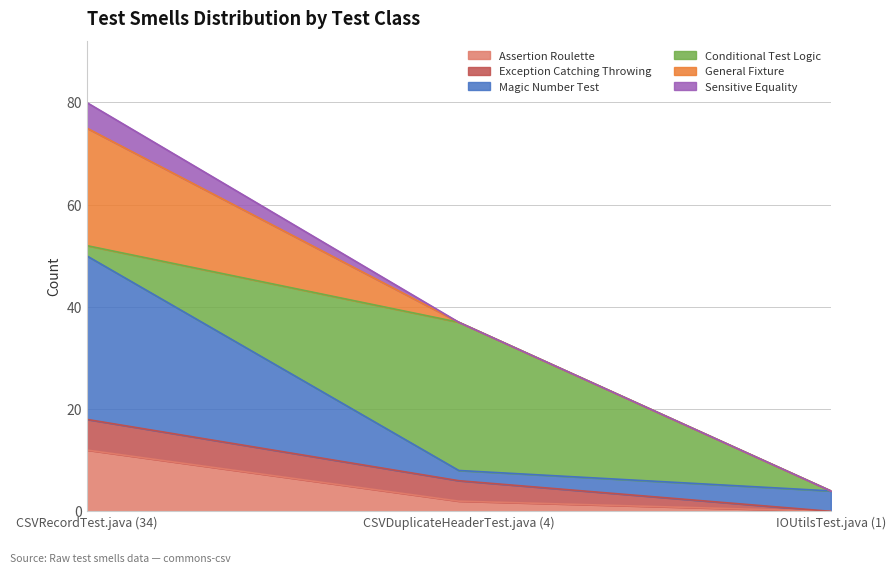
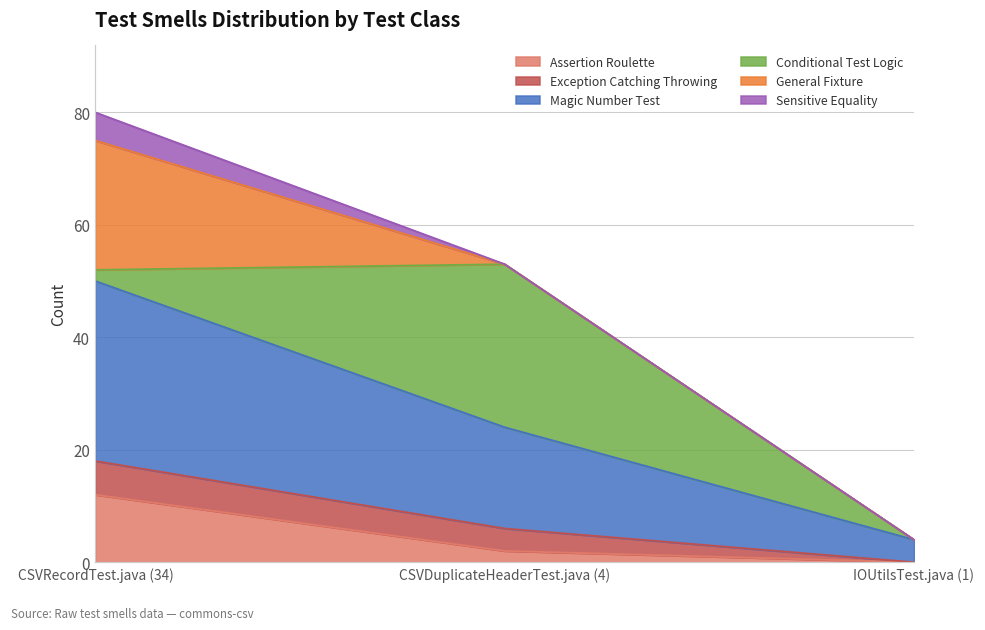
Magic Number Test, CSVDuplicateHeaderTest.java (4): 2 -> 18
